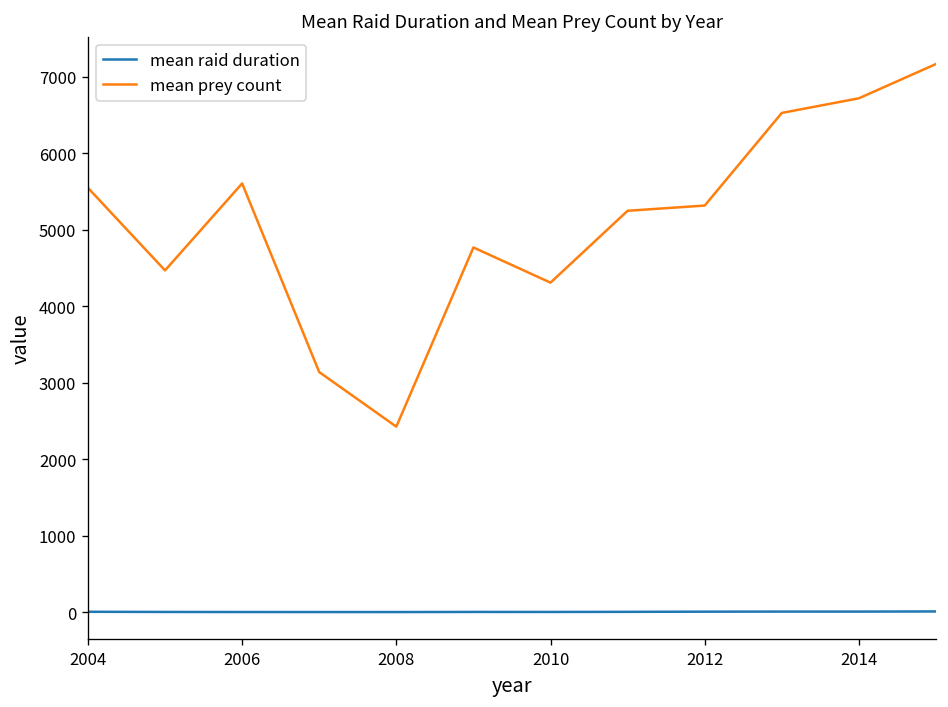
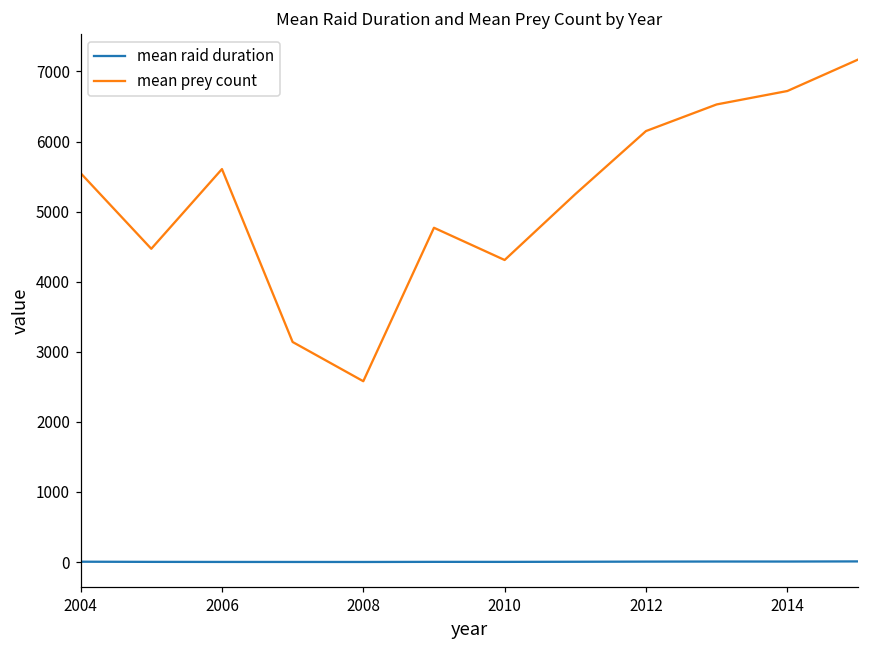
mean prey count, 2008: 2400 -> 2600
mean prey count, 2012: 5300 -> 6200
